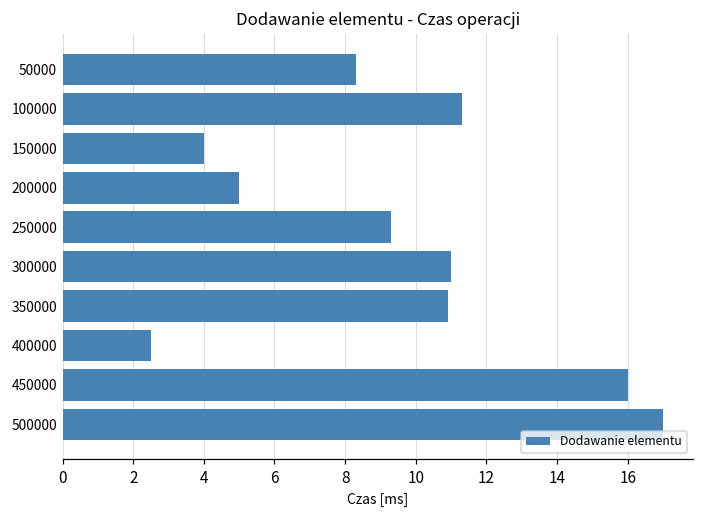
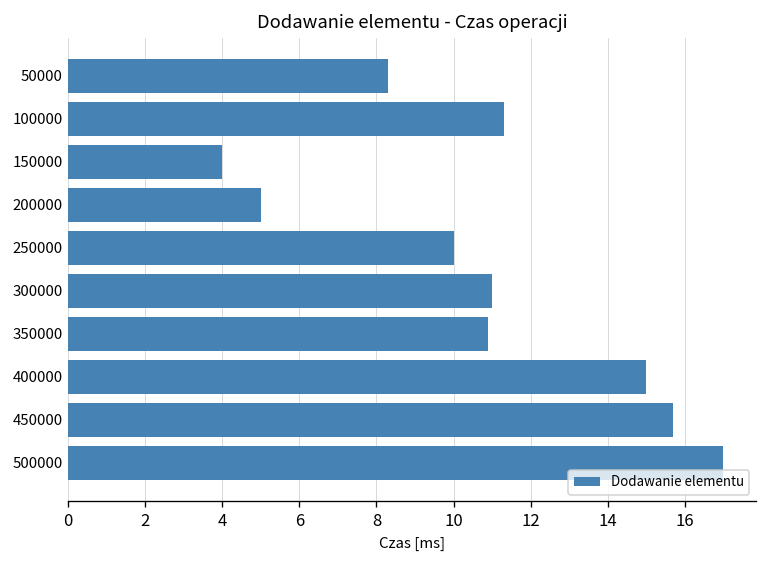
250000: 9.3 -> 10.0
400000: 2.5 -> 15.0
450000: 16.0 -> 15.7
